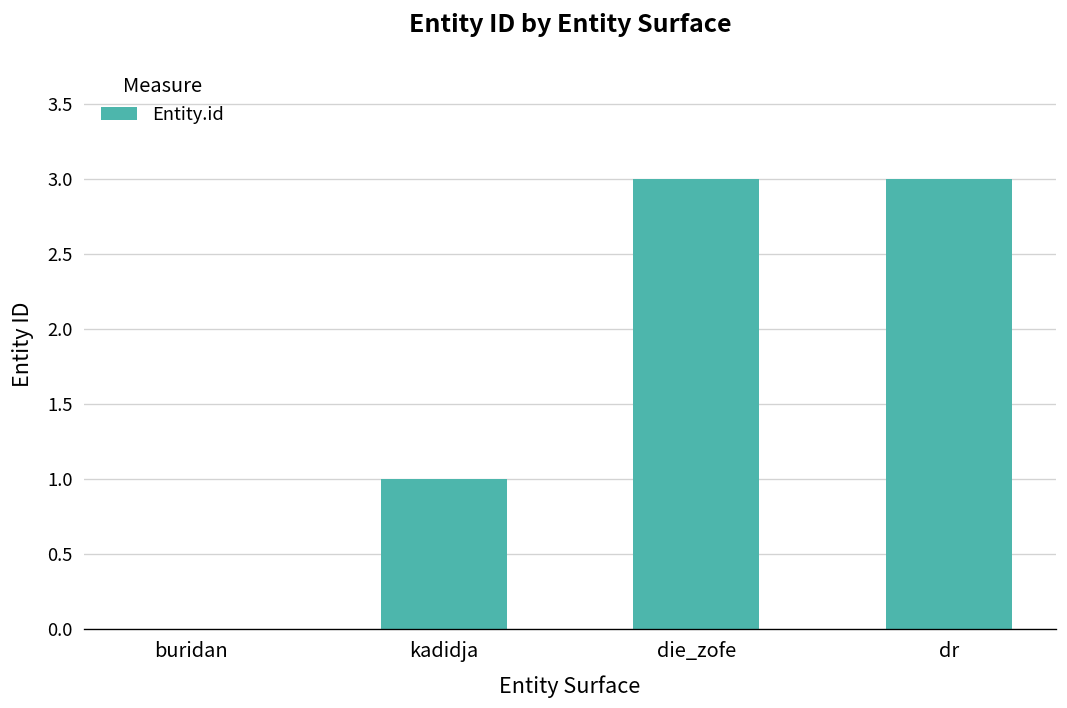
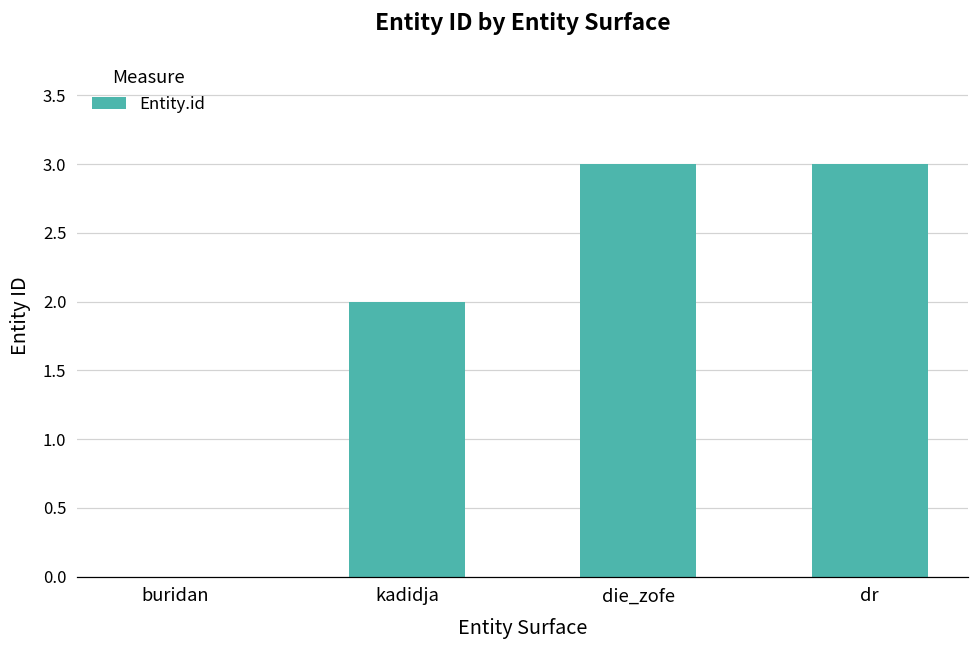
kadidja: 1 -> 2
